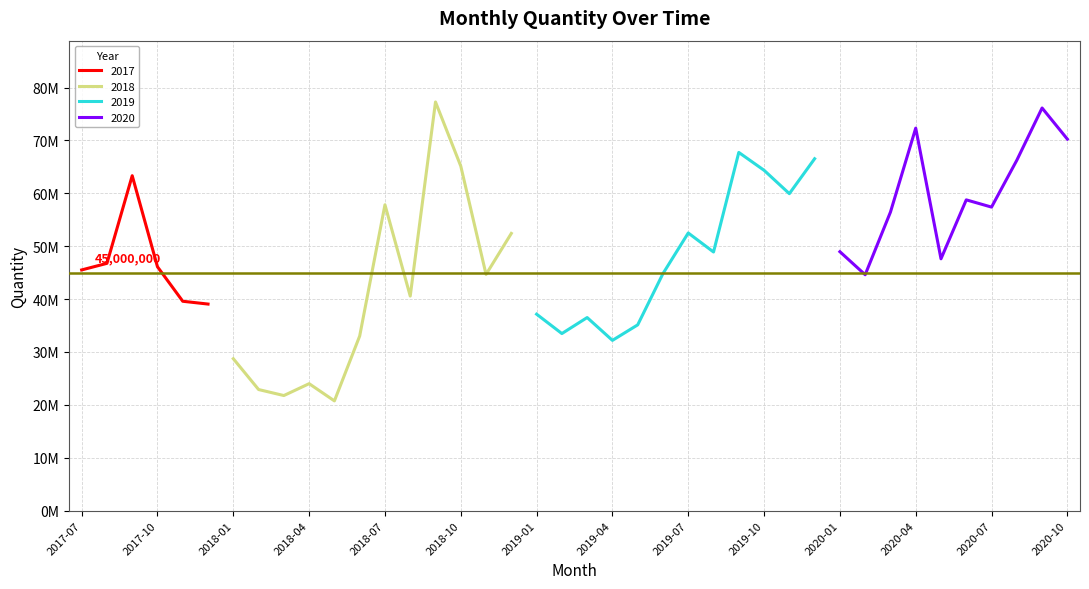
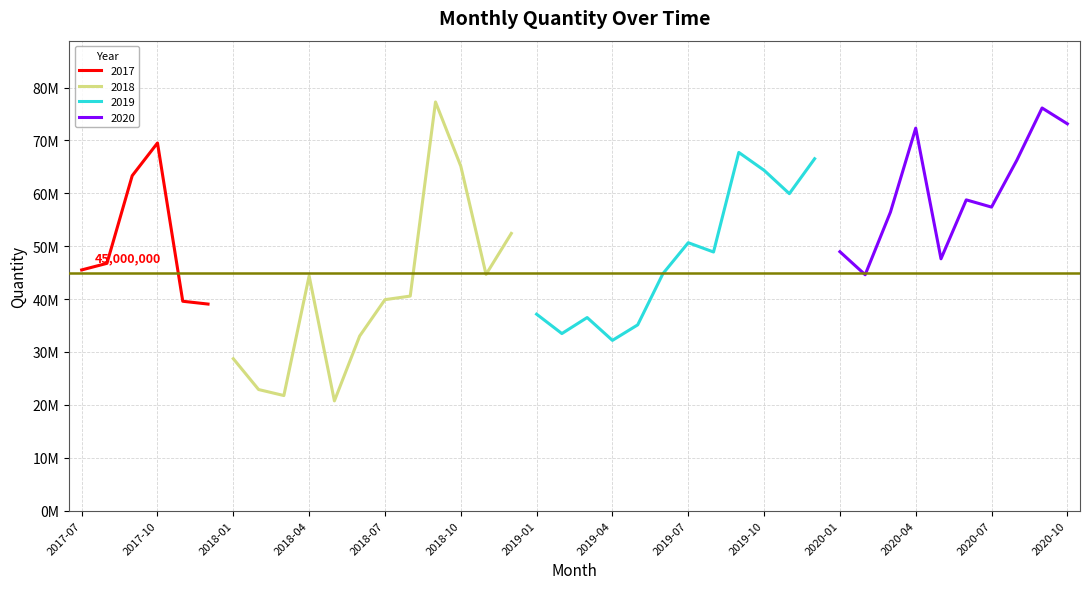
2017, 2017-10: 46000000 -> 70000000
2018, 2018-04: 24000000 -> 44000000
2018, 2018-07: 58000000 -> 40000000
2019, 2019-07: 53000000 -> 51000000
2020, 2020-10: 70000000 -> 73000000
